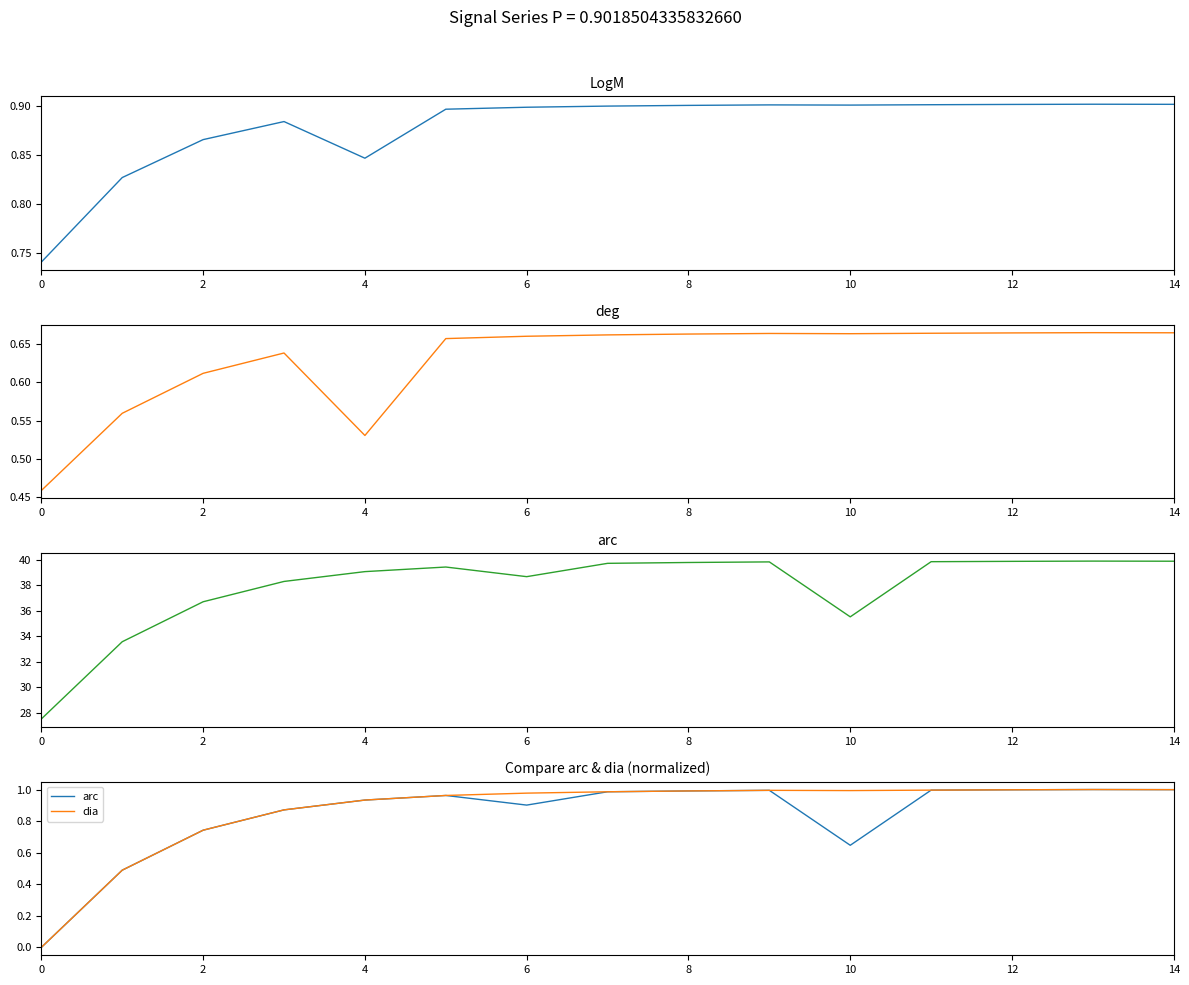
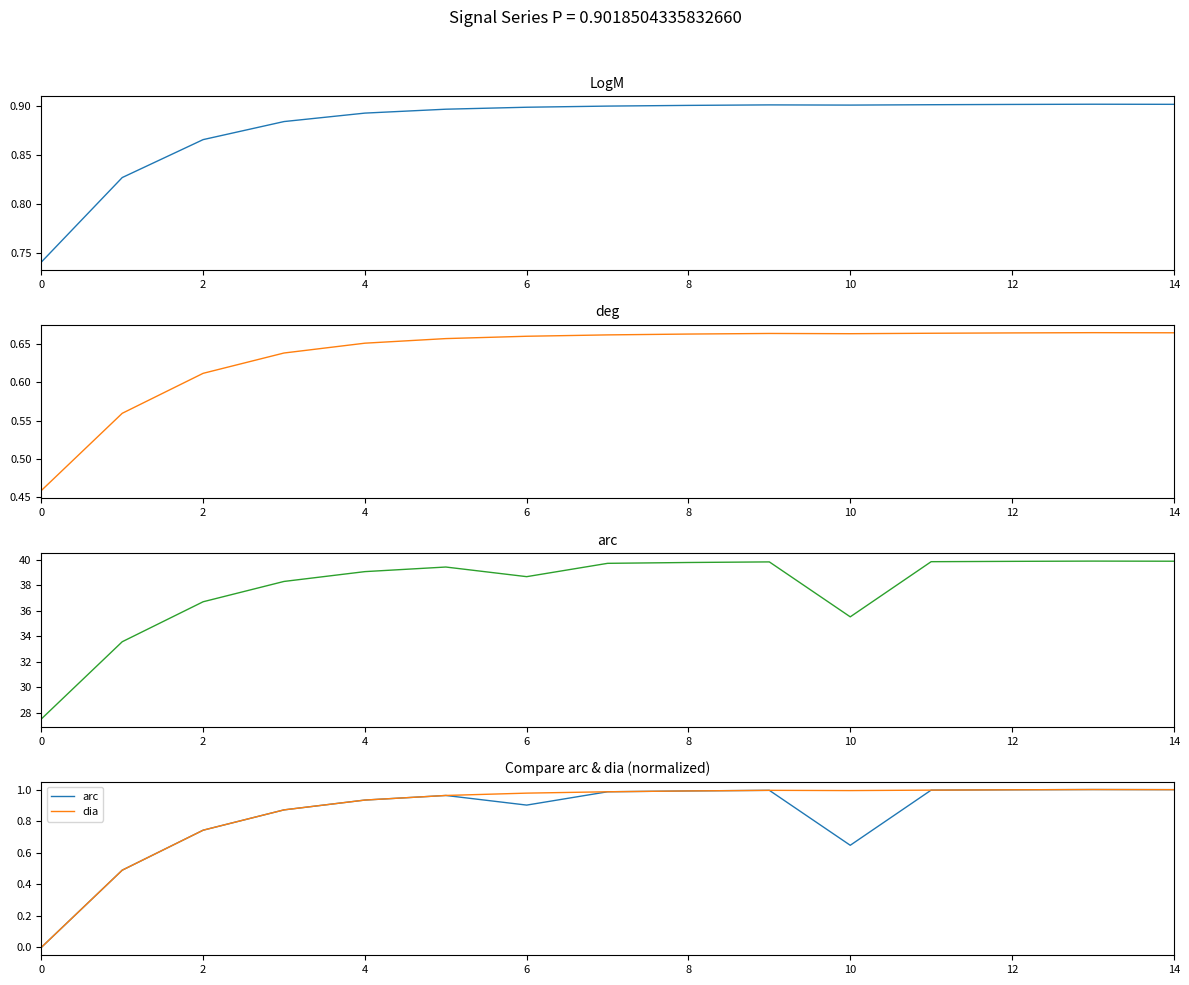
LogM, 4: 0.85 -> 0.89
deg, 4: 0.53 -> 0.65
